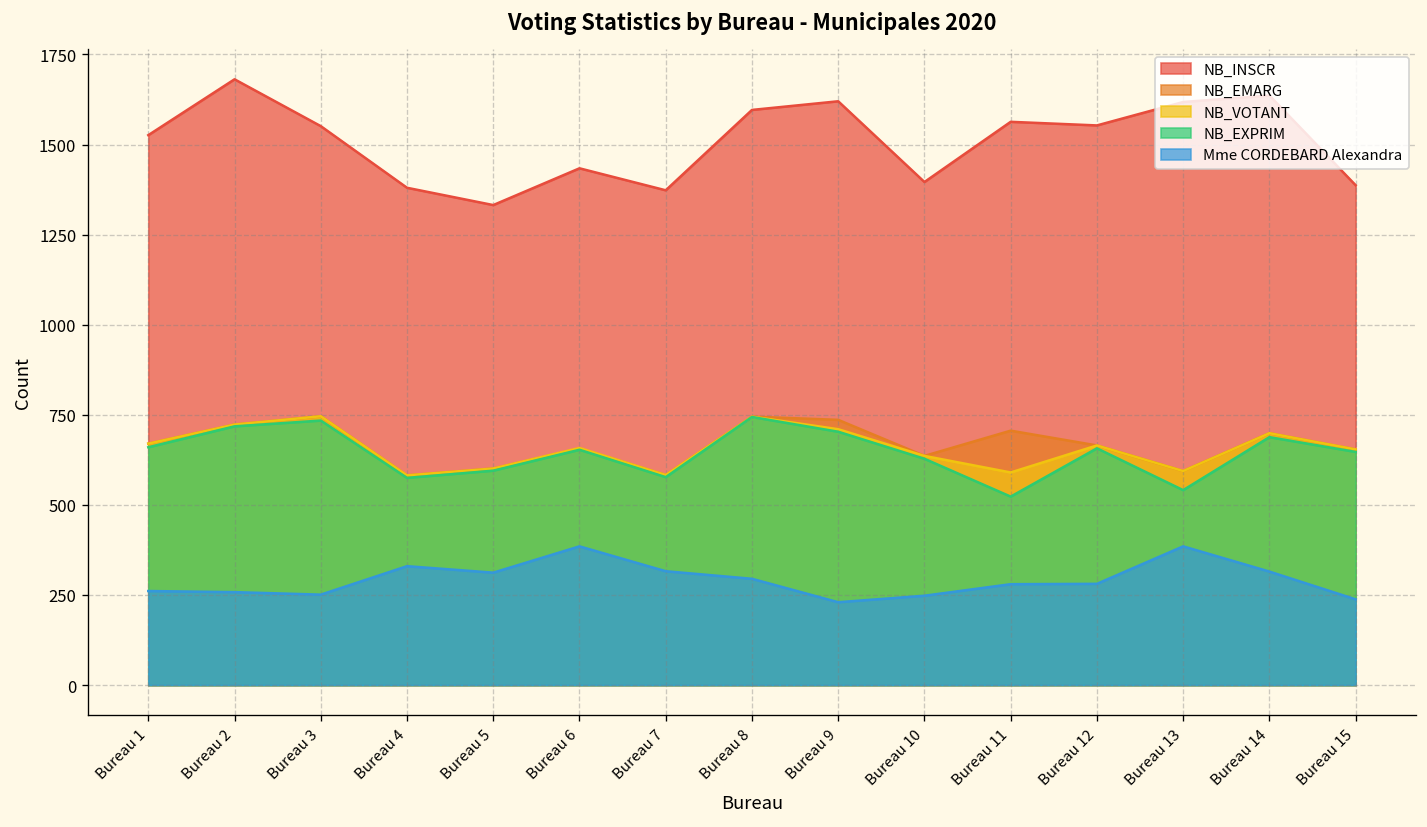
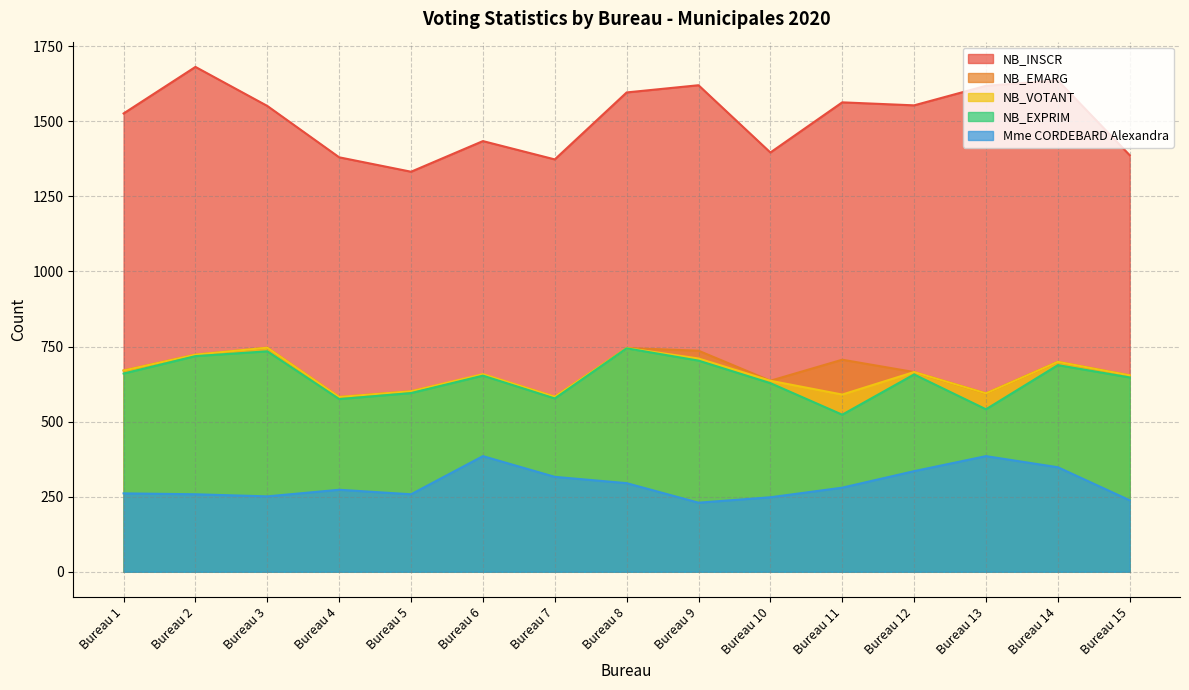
Mme CORDEBARD Alexandra, Bureau 4: 330 -> 270
Mme CORDEBARD Alexandra, Bureau 5: 310 -> 260
Mme CORDEBARD Alexandra, Bureau 12: 280 -> 340
Mme CORDEBARD Alexandra, Bureau 14: 320 -> 350
